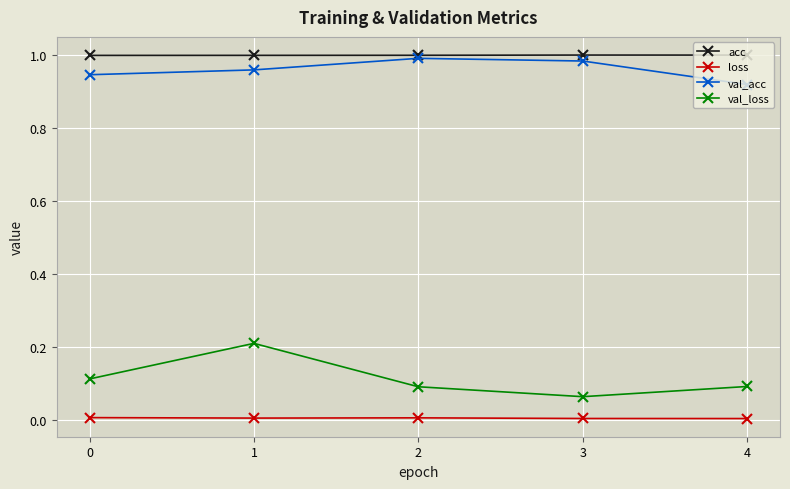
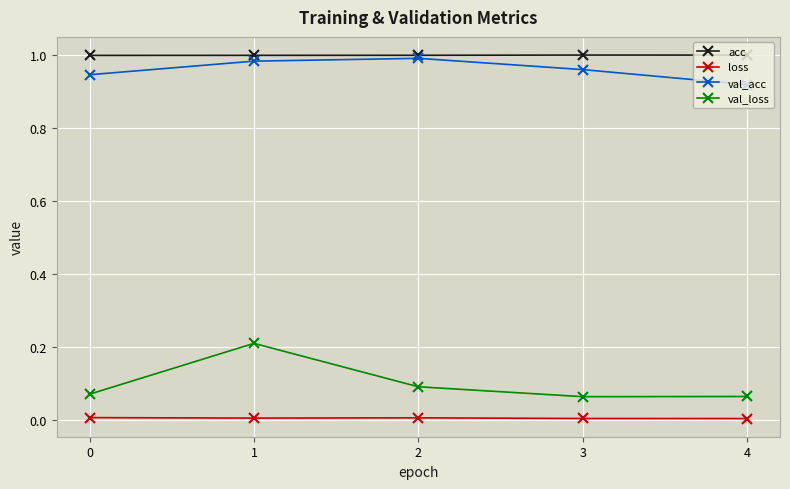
val_loss, 0: 0.11 -> 0.07
val_acc, 1: 0.96 -> 0.98
val_acc, 3: 0.98 -> 0.96
val_loss, 4: 0.09 -> 0.07
